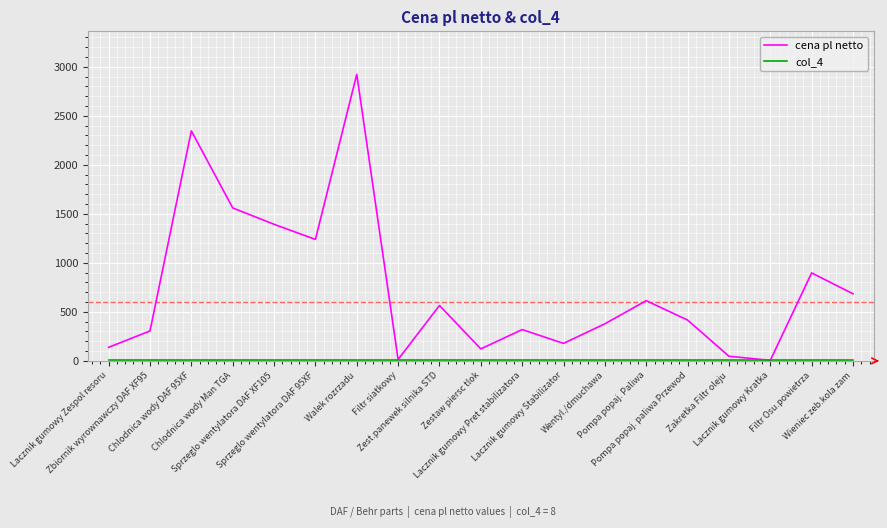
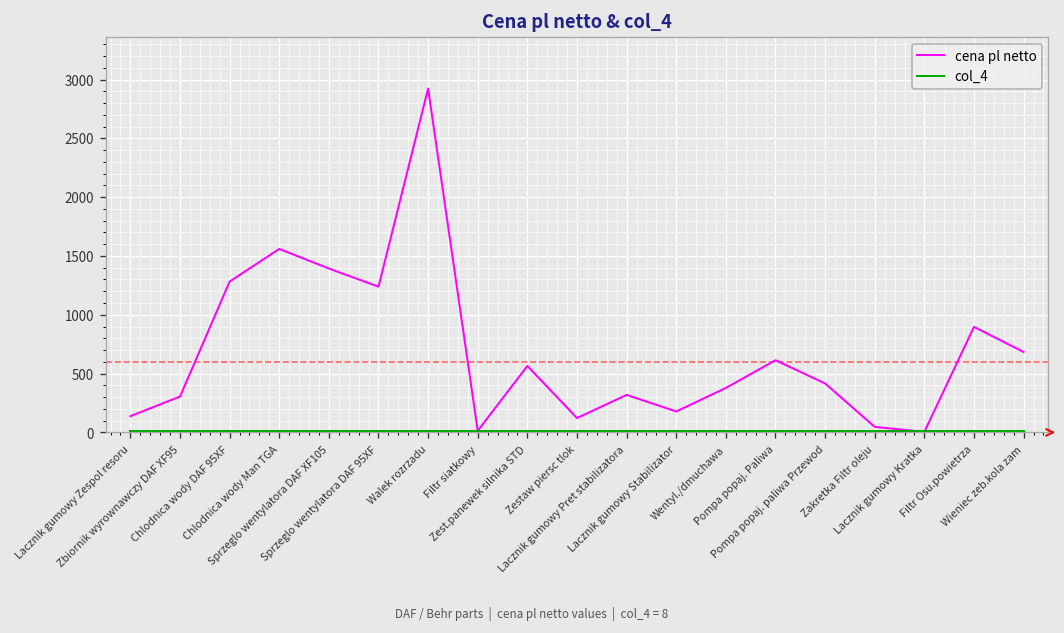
cena pl netto, Chlodnica wody DAF 95XF: 2300 -> 1300
